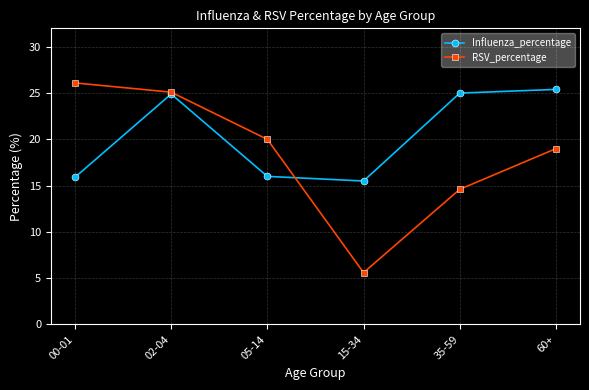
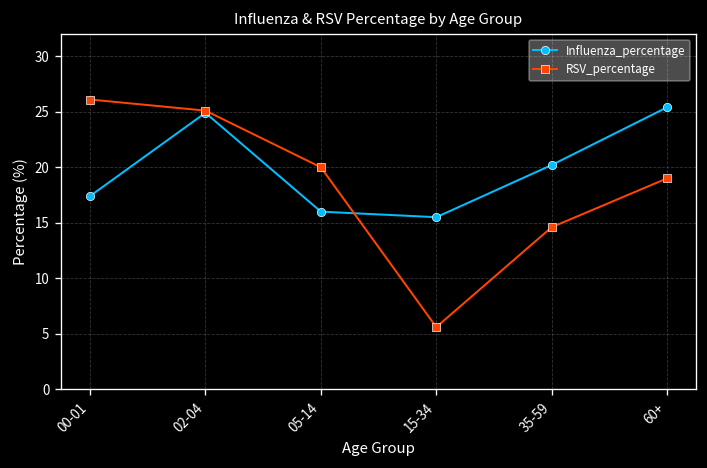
Influenza_percentage, 00-01: 16 -> 17
Influenza_percentage, 35-59: 25 -> 20
